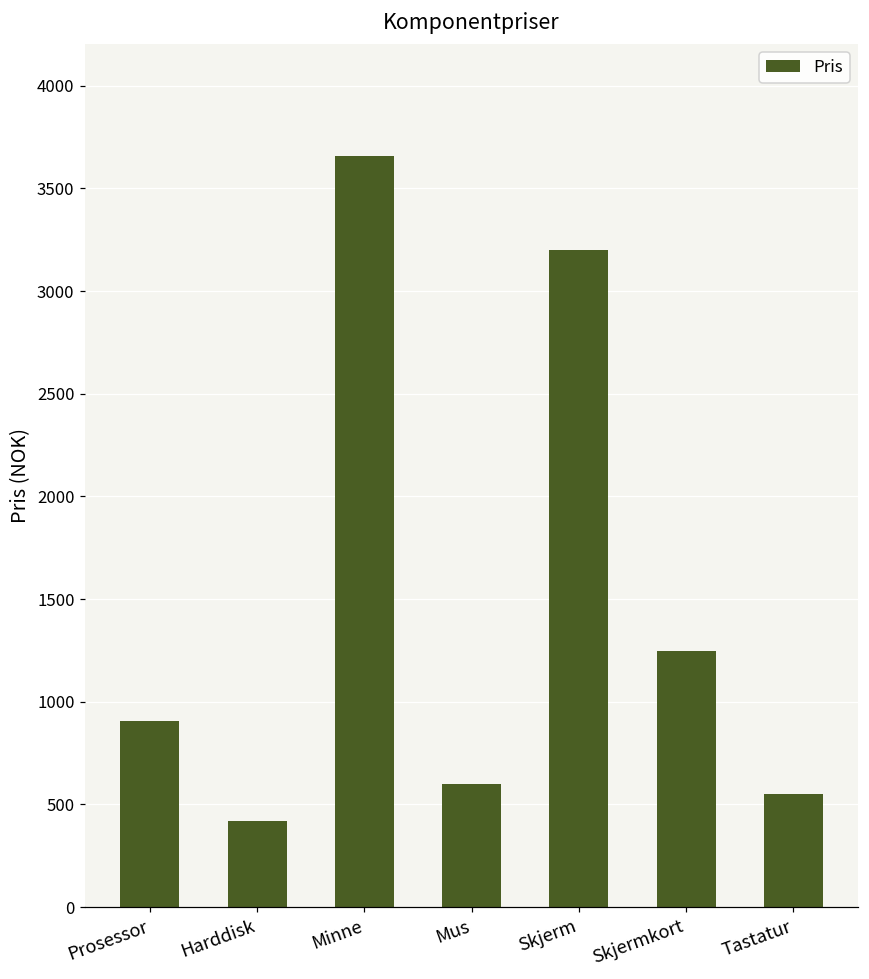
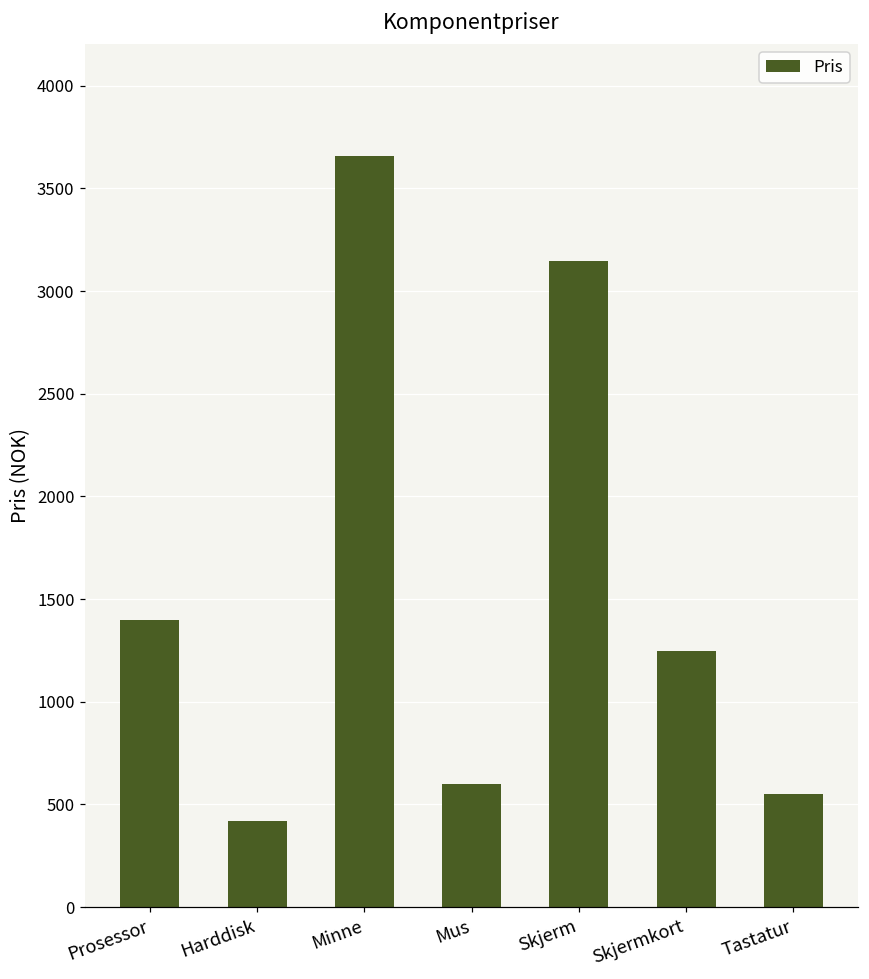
Prosessor: 910 -> 1400
Skjerm: 3200 -> 3150
